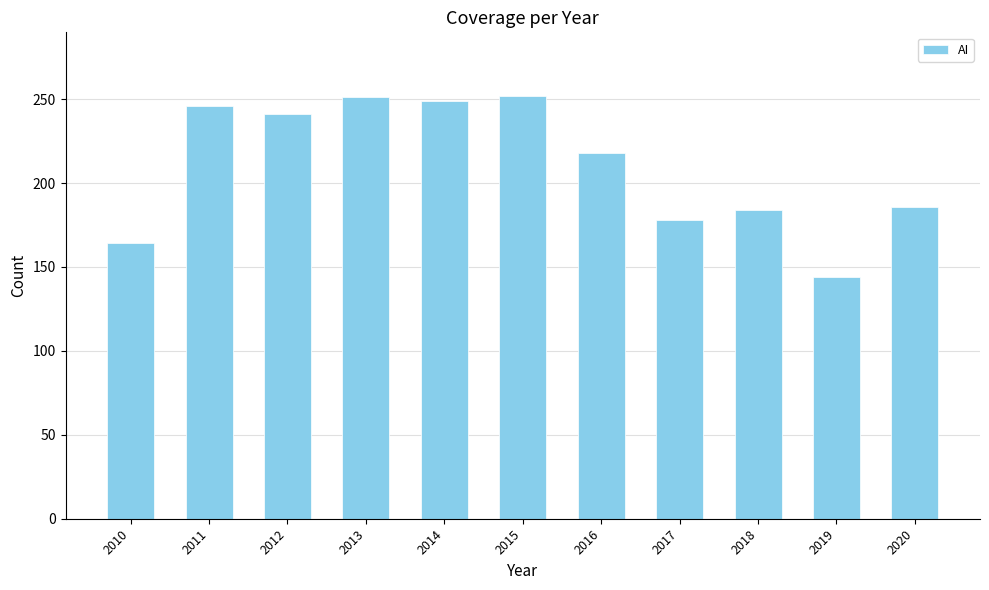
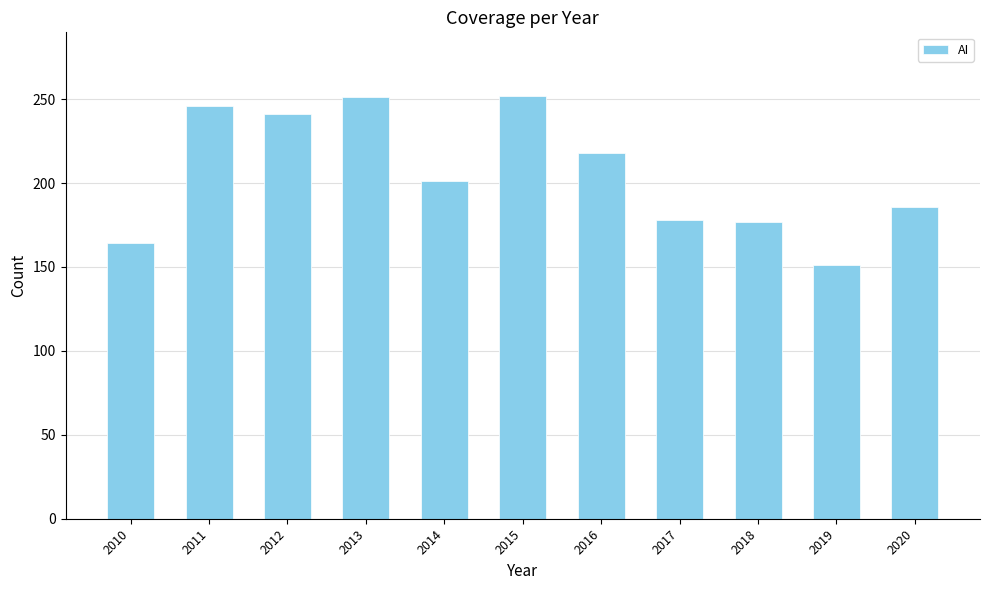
2014: 249 -> 201
2018: 184 -> 177
2019: 144 -> 151
